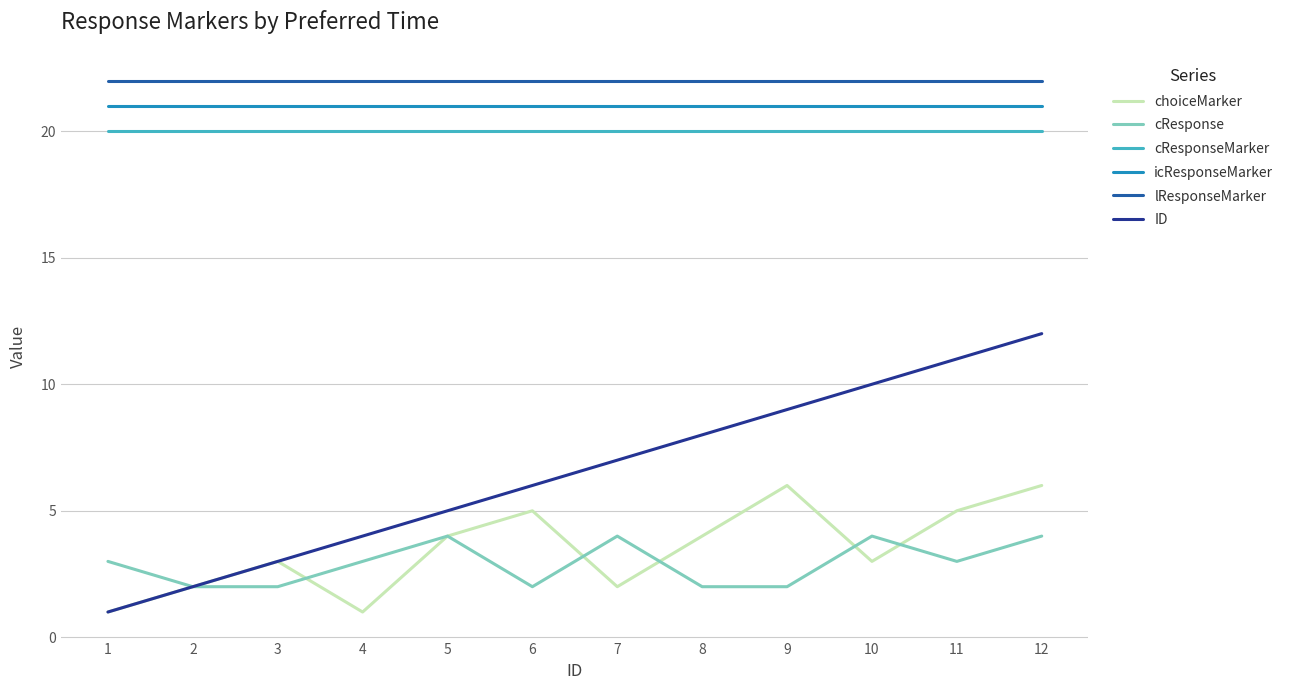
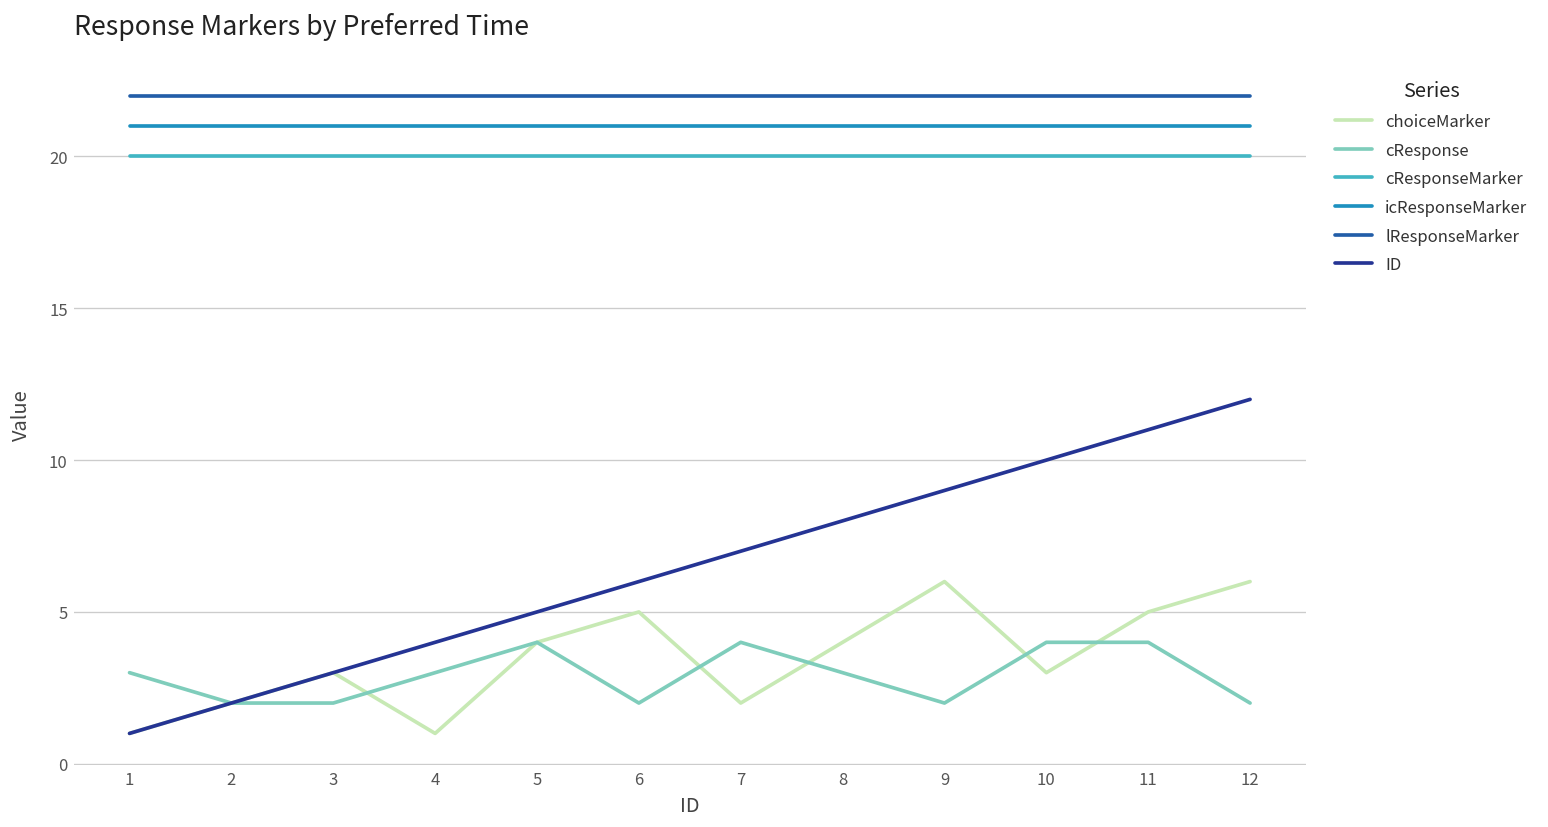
cResponse, 8: 2 -> 3
cResponse, 11: 3 -> 4
cResponse, 12: 4 -> 2
